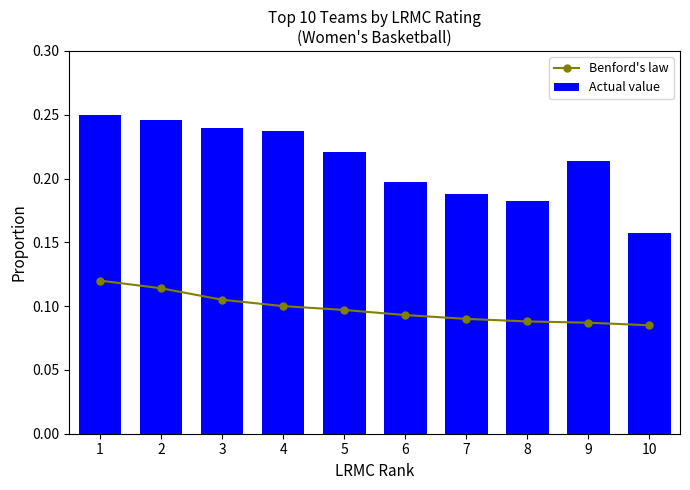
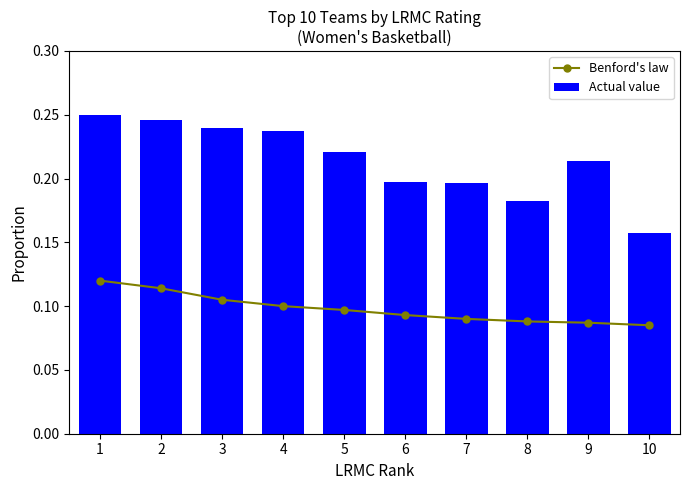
Actual value, 7: 0.188 -> 0.197
